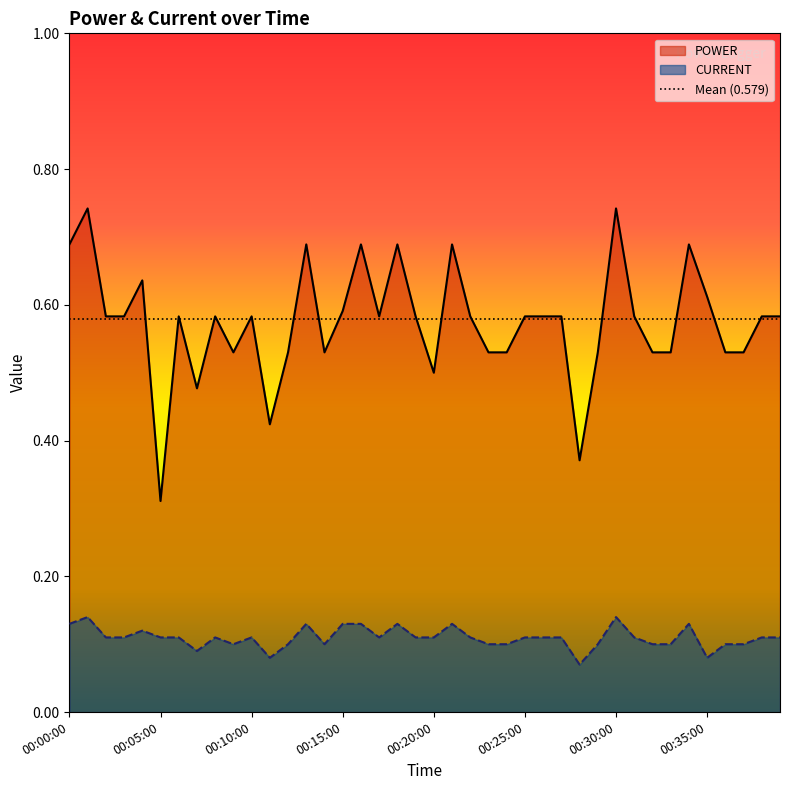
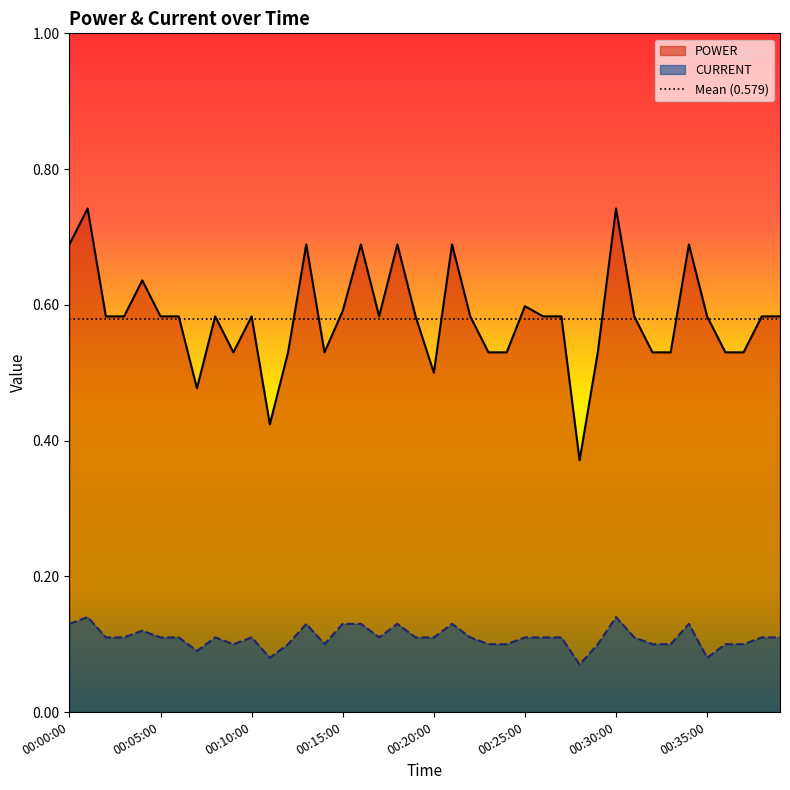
POWER, 00:05:00: 0.31 -> 0.58
POWER, 00:25:00: 0.58 -> 0.60
POWER, 00:35:00: 0.61 -> 0.58
